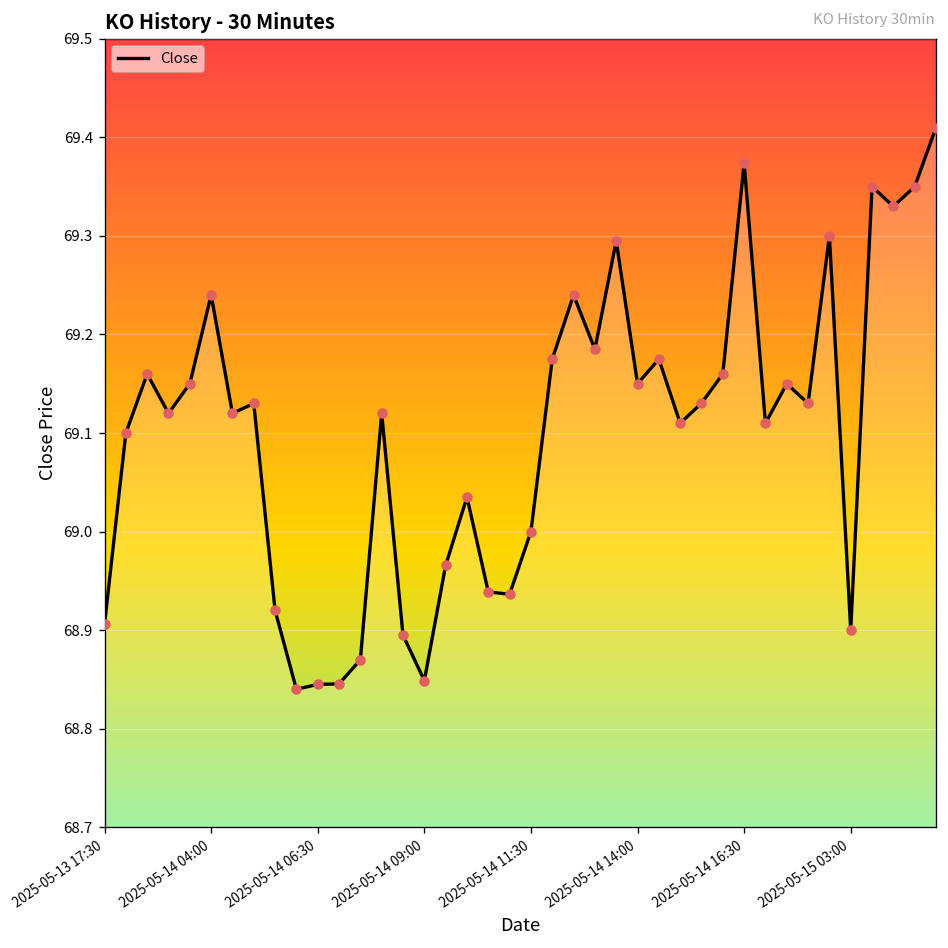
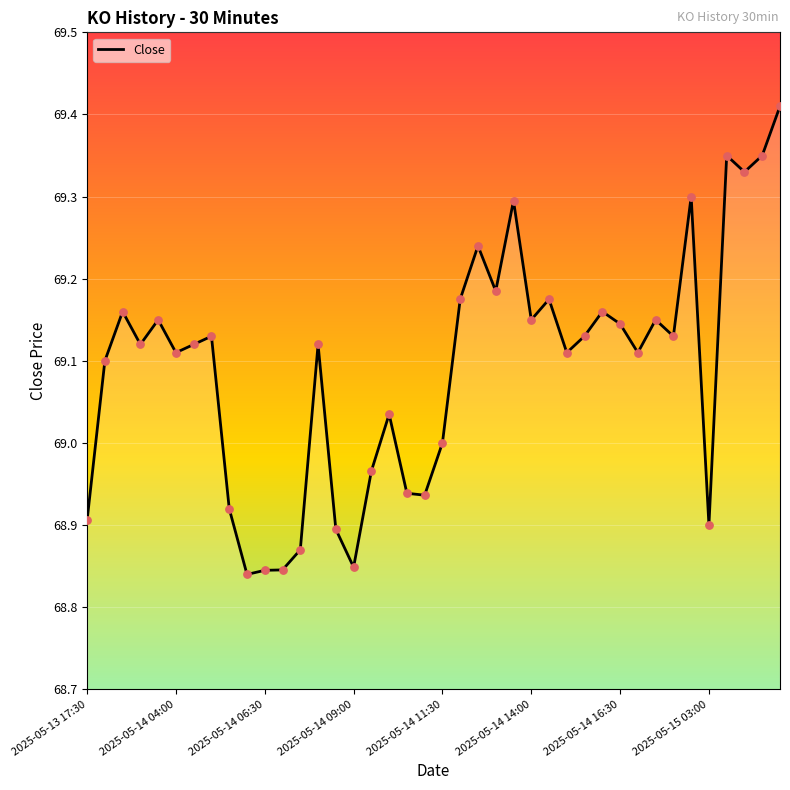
2025-05-14 04:00: 69.24 -> 69.11
2025-05-14 16:30: 69.37 -> 69.15
